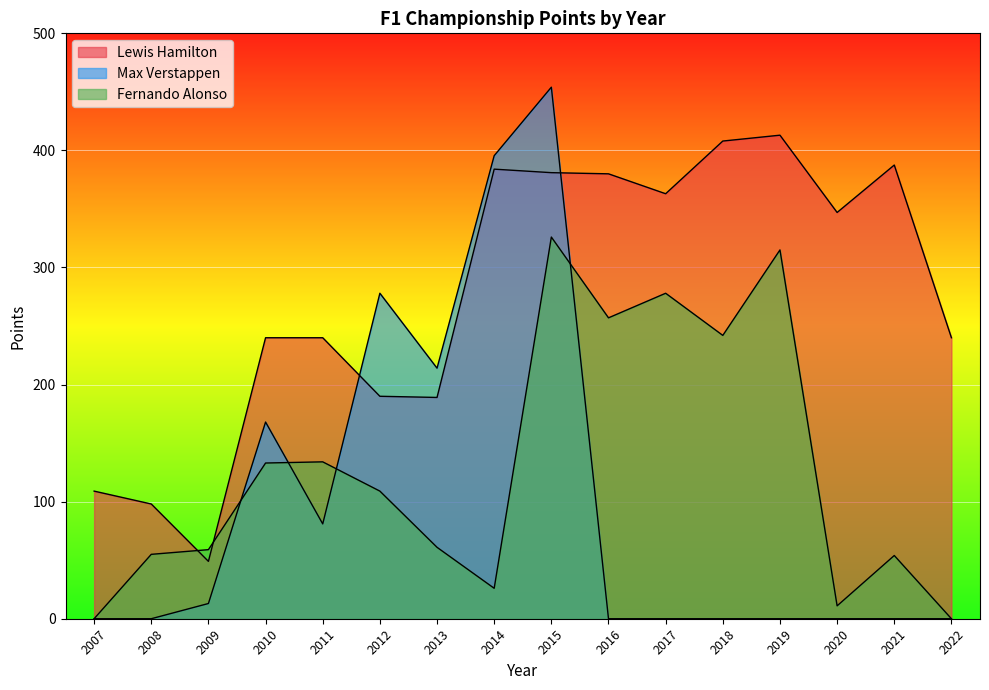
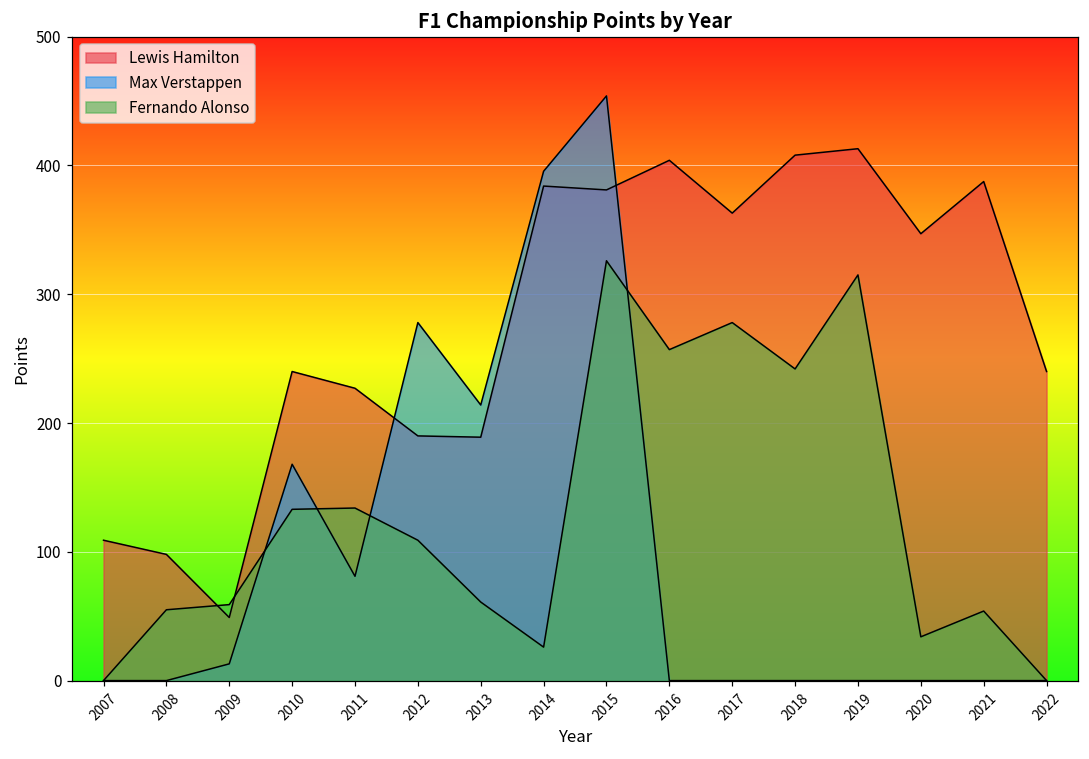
Lewis Hamilton, 2011: 240 -> 227
Lewis Hamilton, 2016: 380 -> 404
Fernando Alonso, 2020: 11 -> 34
